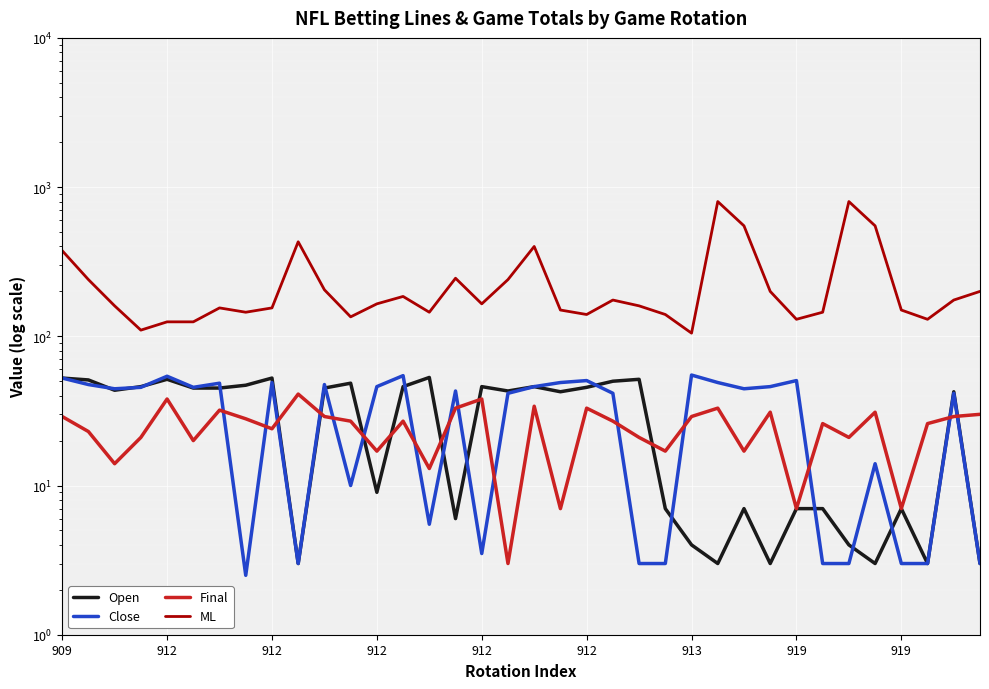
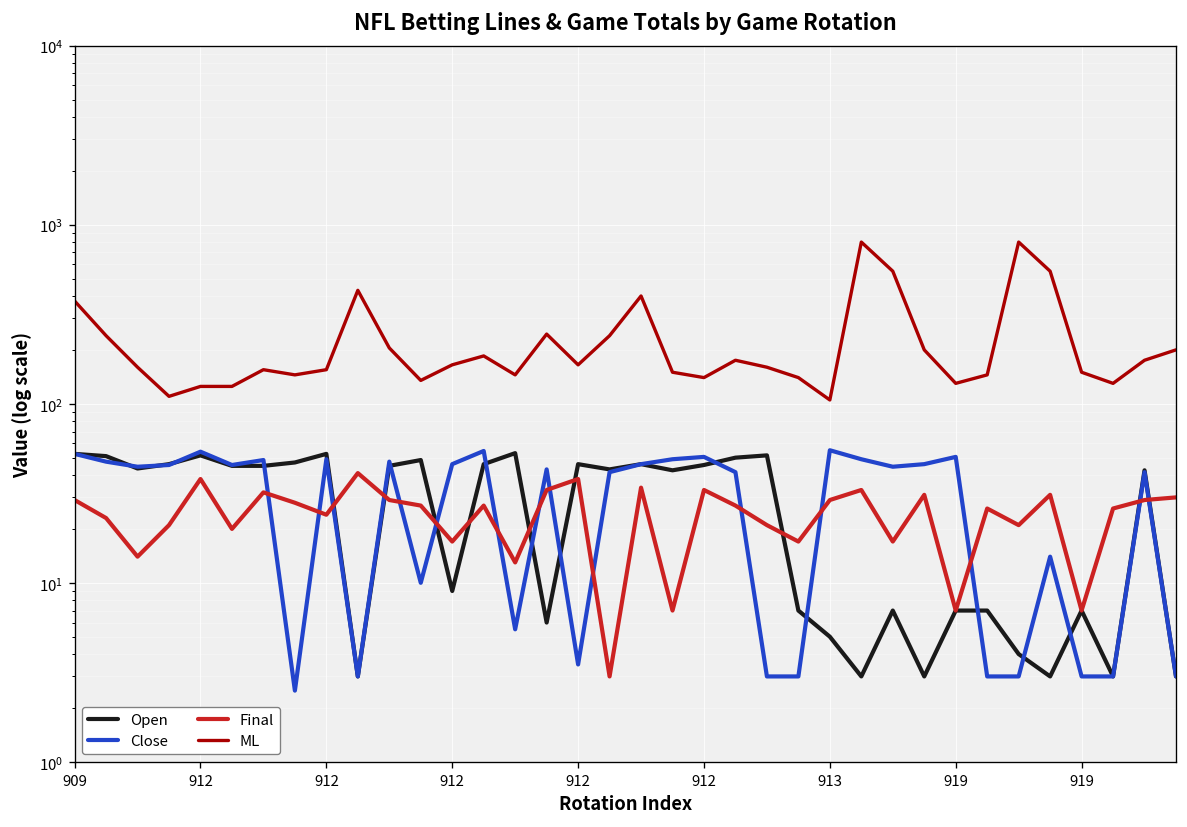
Open, 913: 4 -> 5
